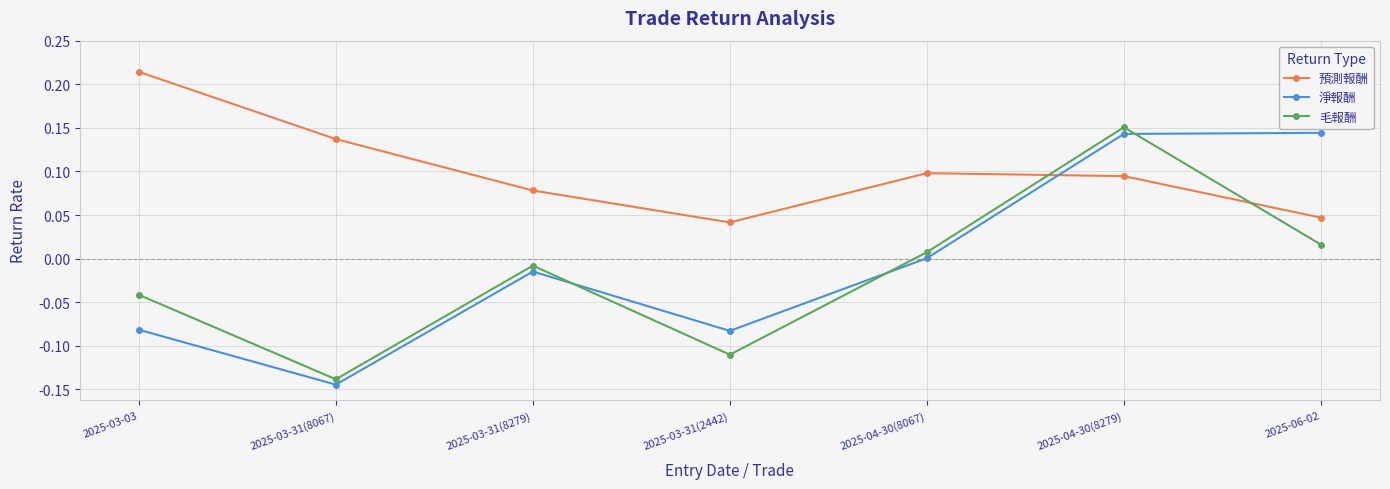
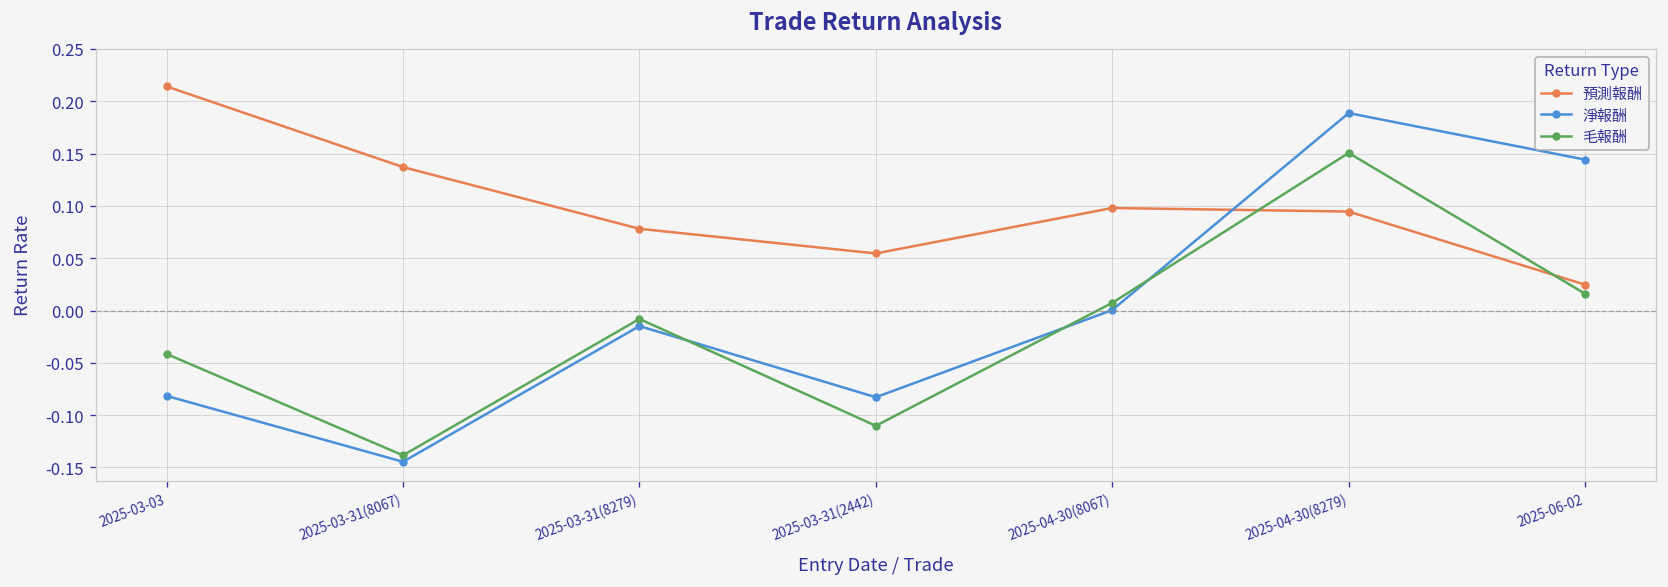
預測報酬, 2025-03-31(2442): 0.04 -> 0.05
淨報酬, 2025-04-30(8279): 0.14 -> 0.19
預測報酬, 2025-06-02: 0.05 -> 0.02
